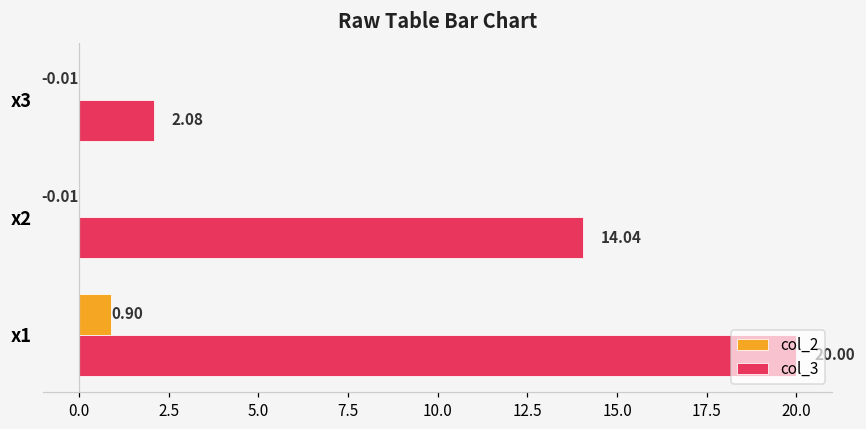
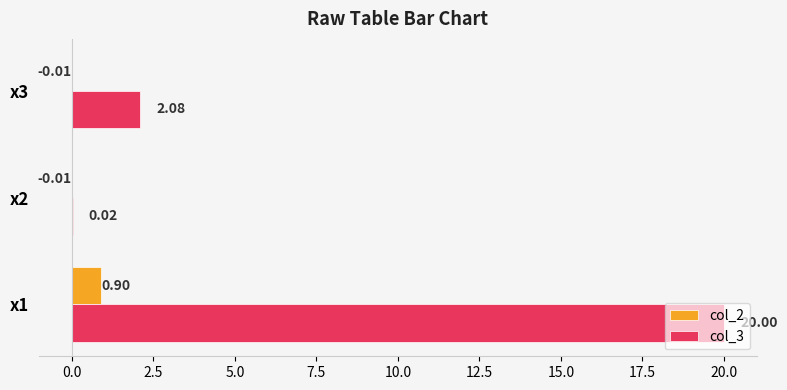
col_3, x2: 14.04 -> 0.02
